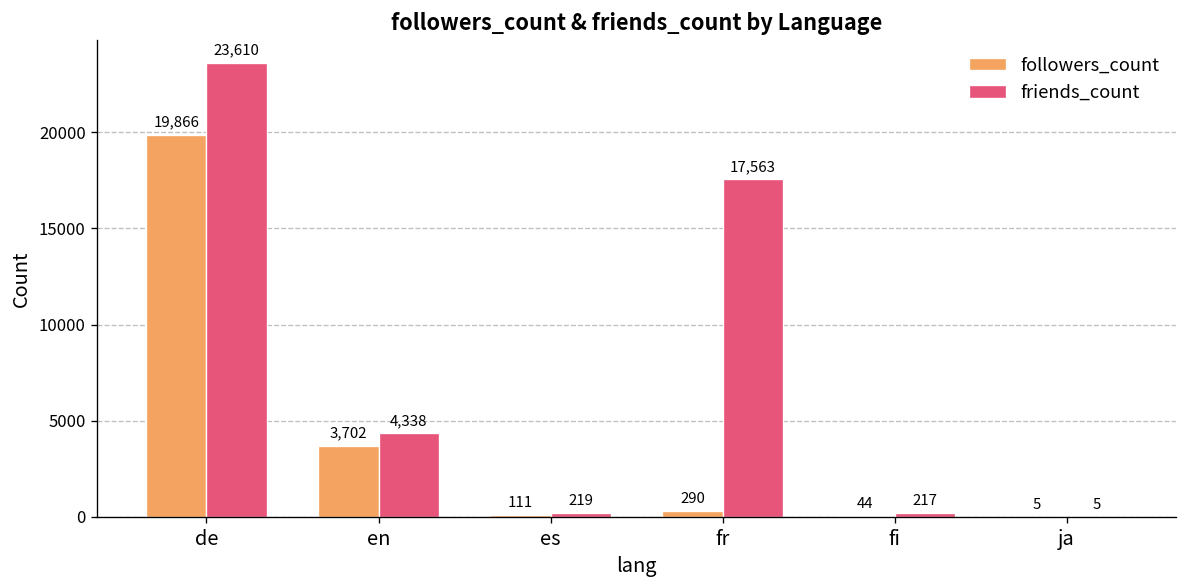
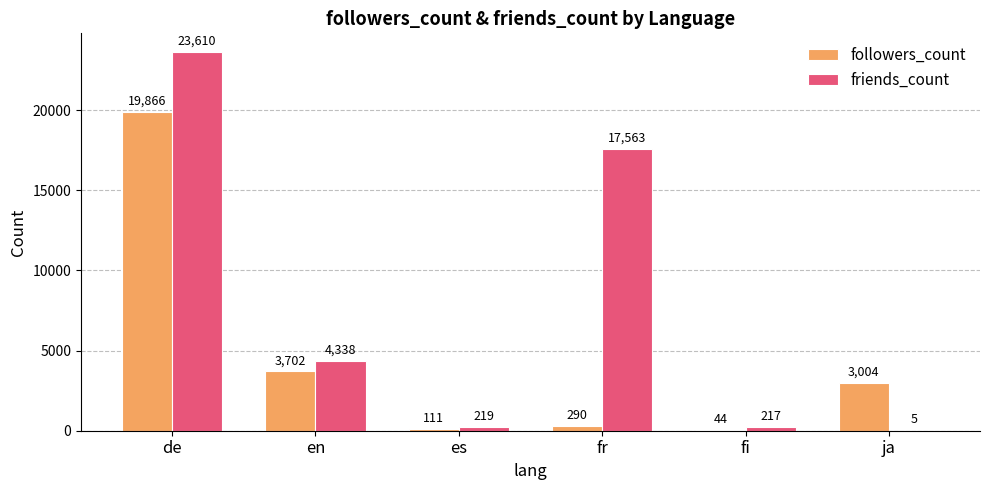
followers_count, ja: 5 -> 3,004
